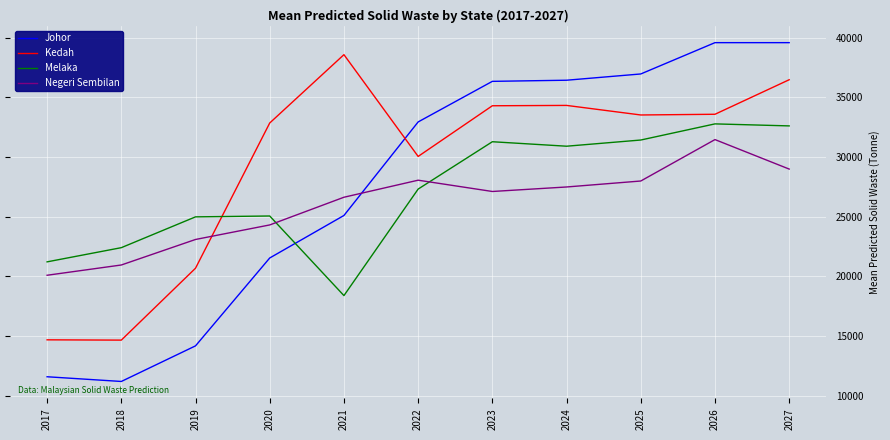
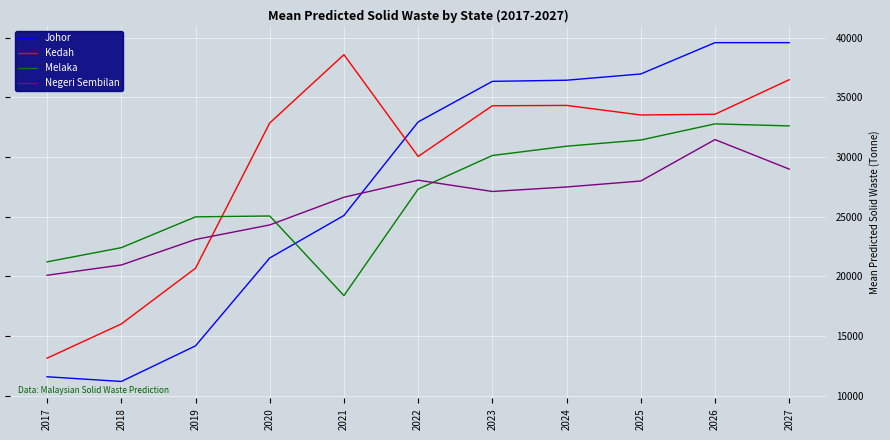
Kedah, 2017: 14700 -> 13200
Kedah, 2018: 14700 -> 16000
Melaka, 2023: 31300 -> 30100
